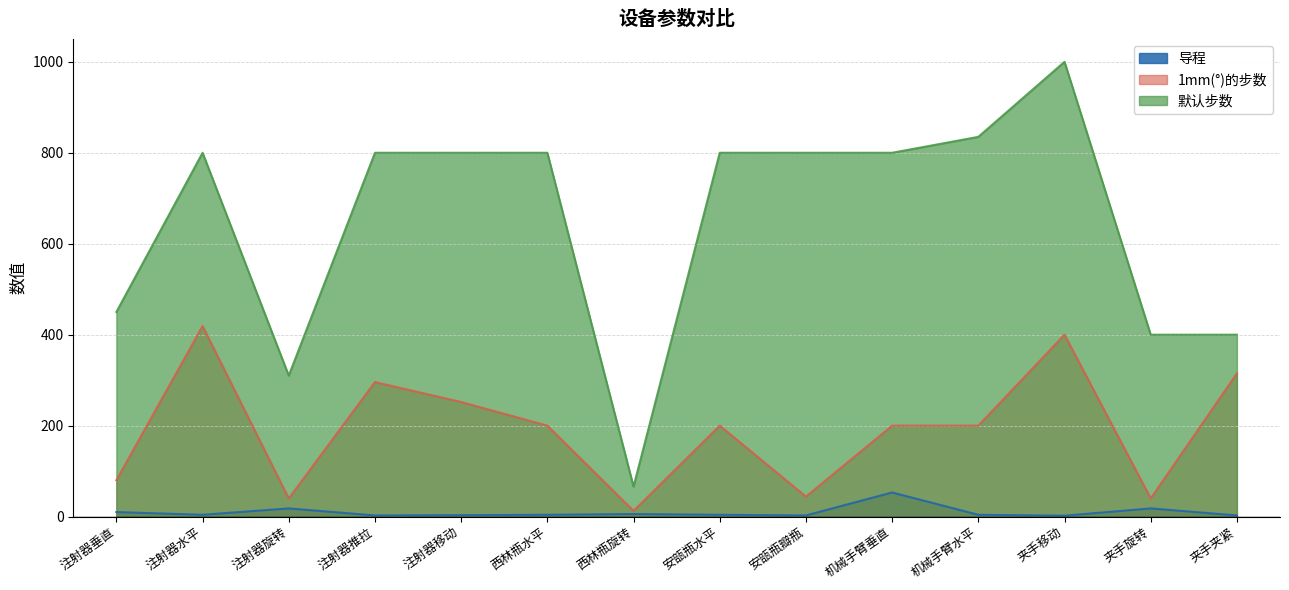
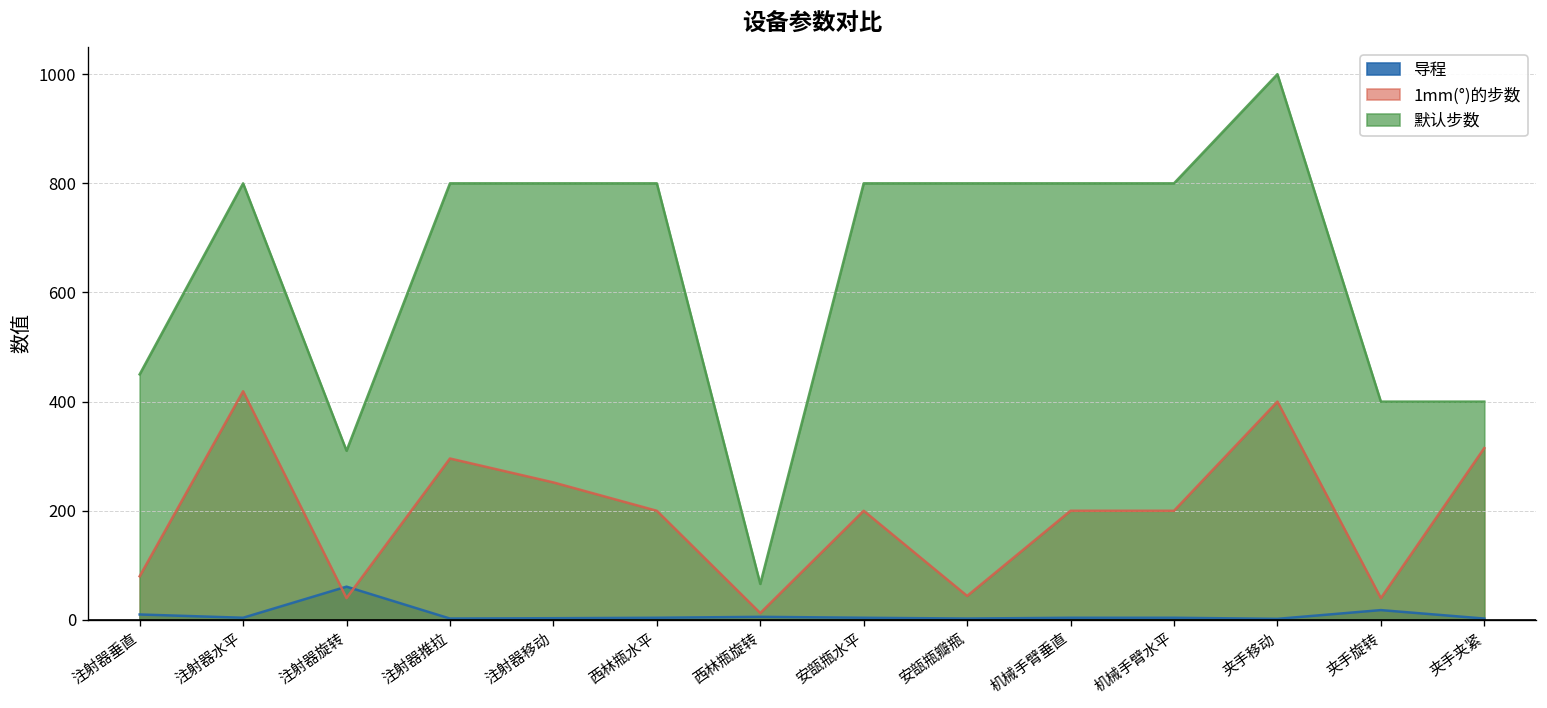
导程, 注射器旋转: 20 -> 60
导程, 机械手臂垂直: 50 -> 0
默认步数, 机械手臂水平: 840 -> 800
